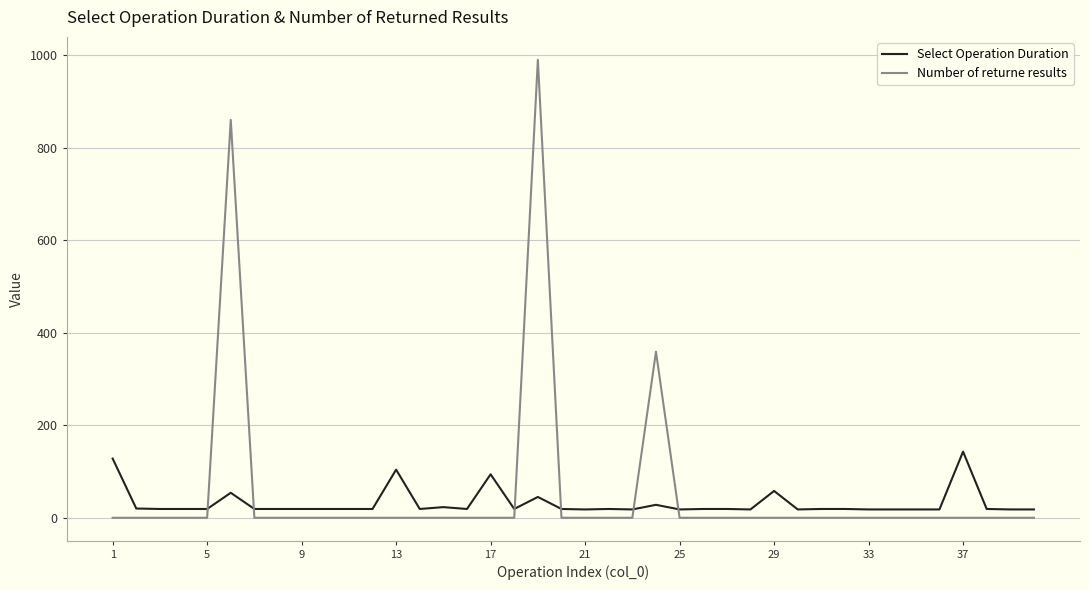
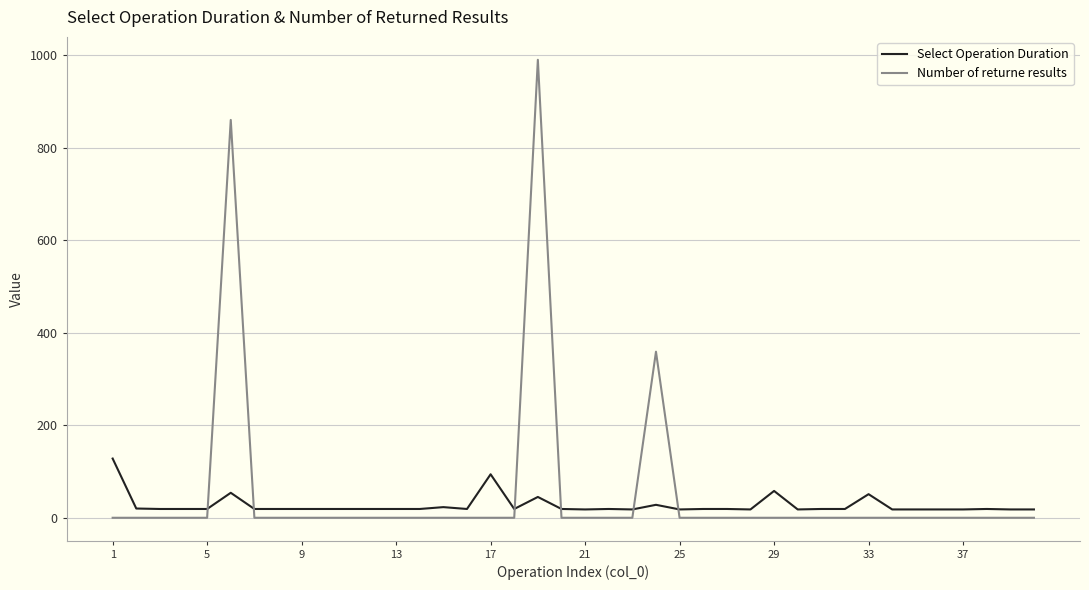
Select Operation Duration, 13: 100 -> 20
Select Operation Duration, 33: 20 -> 50
Select Operation Duration, 37: 140 -> 20
